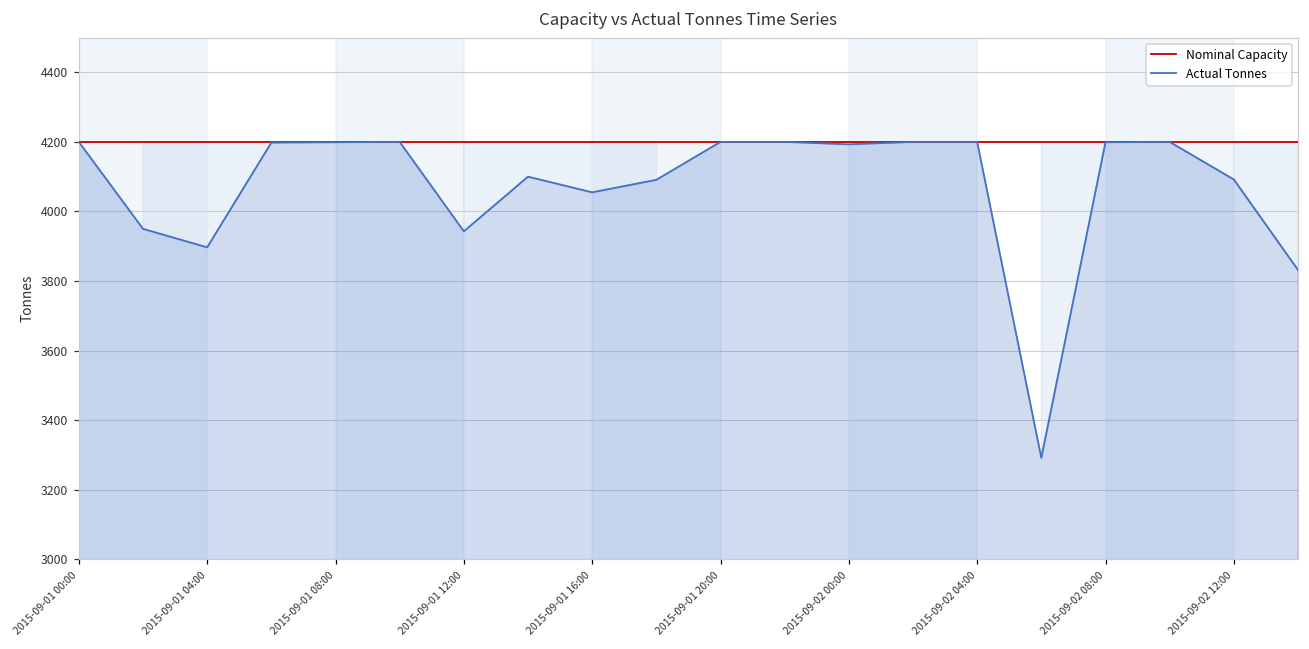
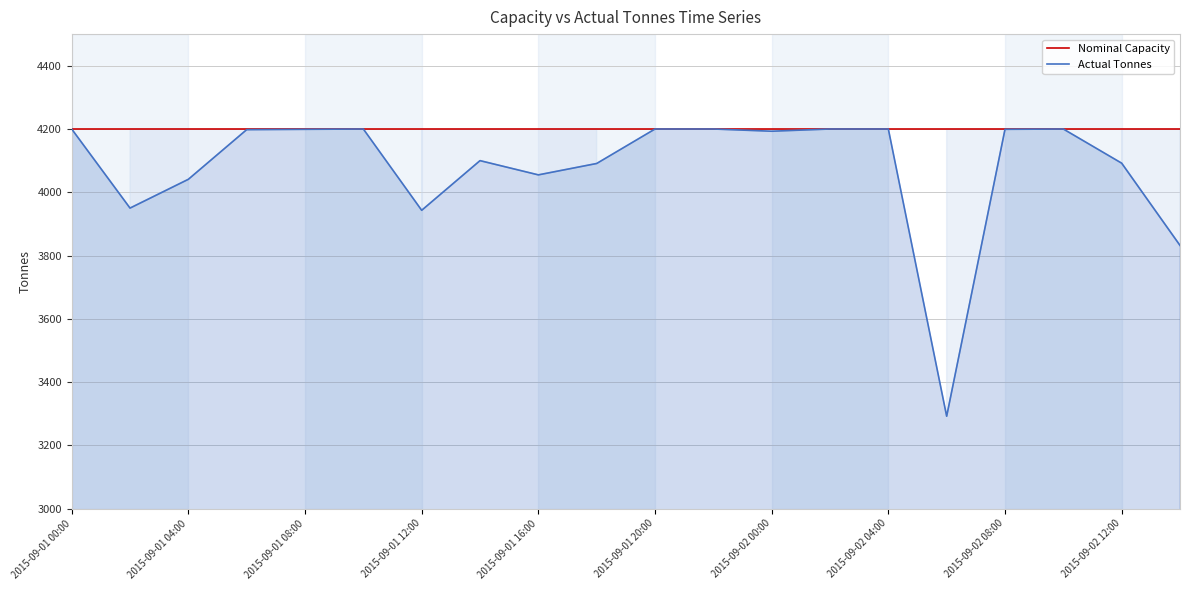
Actual Tonnes, 2015-09-01 04:00: 3900 -> 4040
